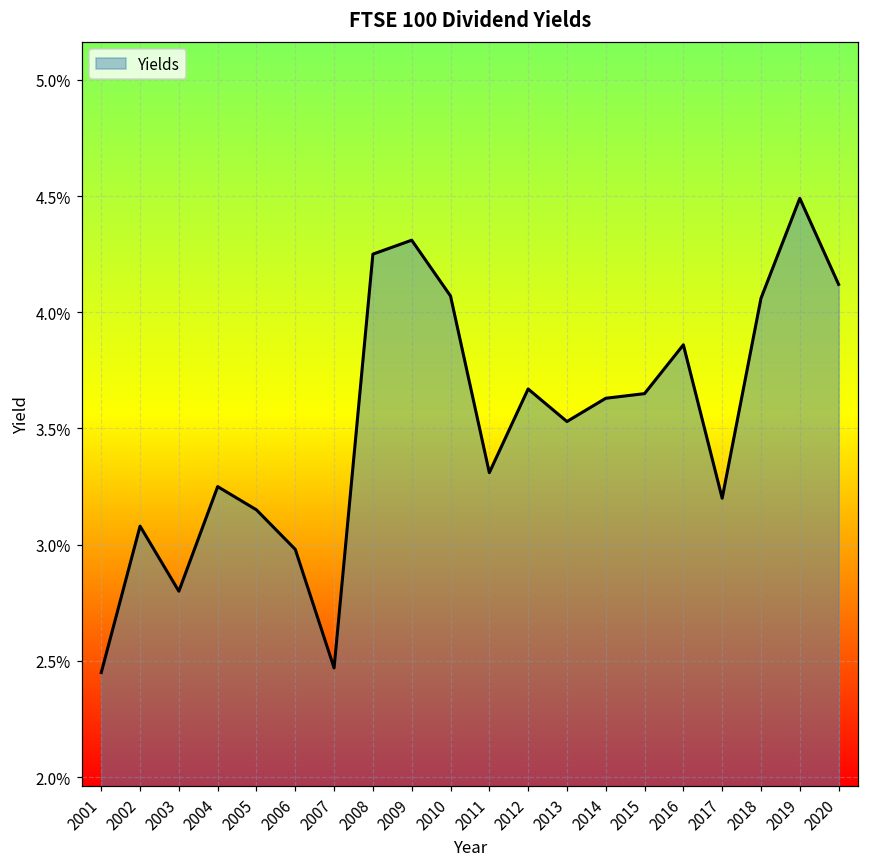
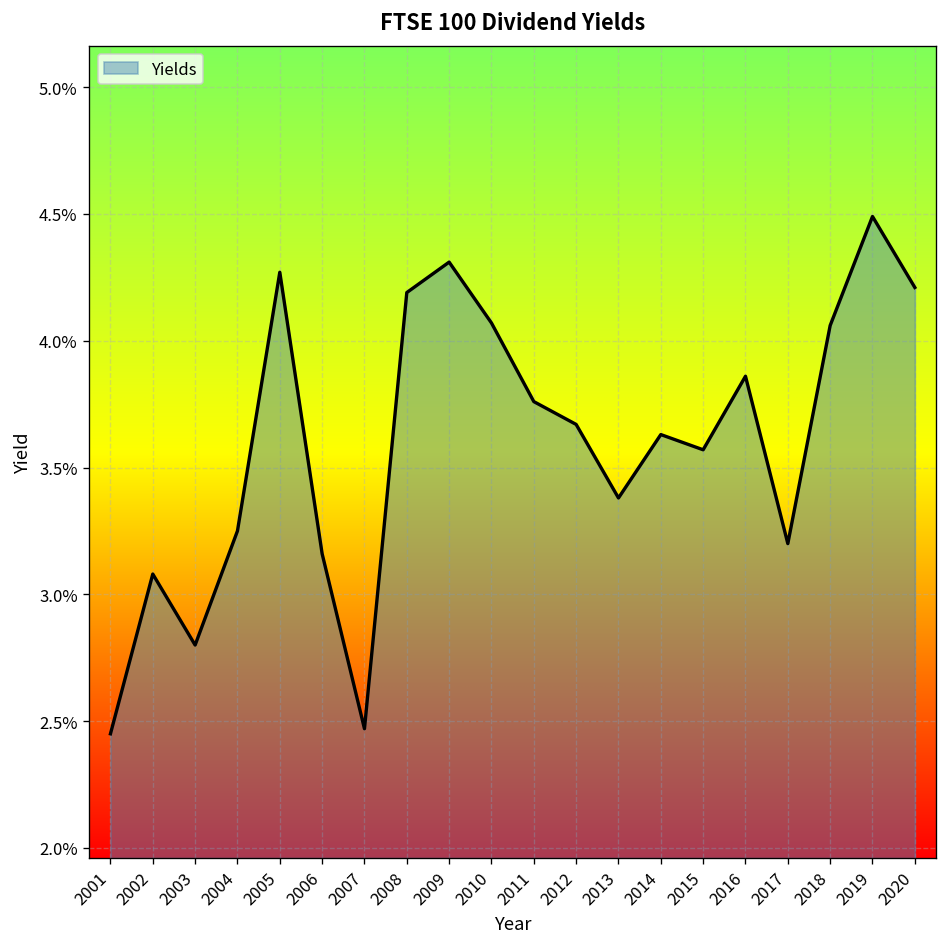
2005: 3.15% -> 4.27%
2006: 2.98% -> 3.16%
2008: 4.25% -> 4.19%
2011: 3.31% -> 3.76%
2013: 3.53% -> 3.38%
2015: 3.65% -> 3.57%
2020: 4.12% -> 4.21%
